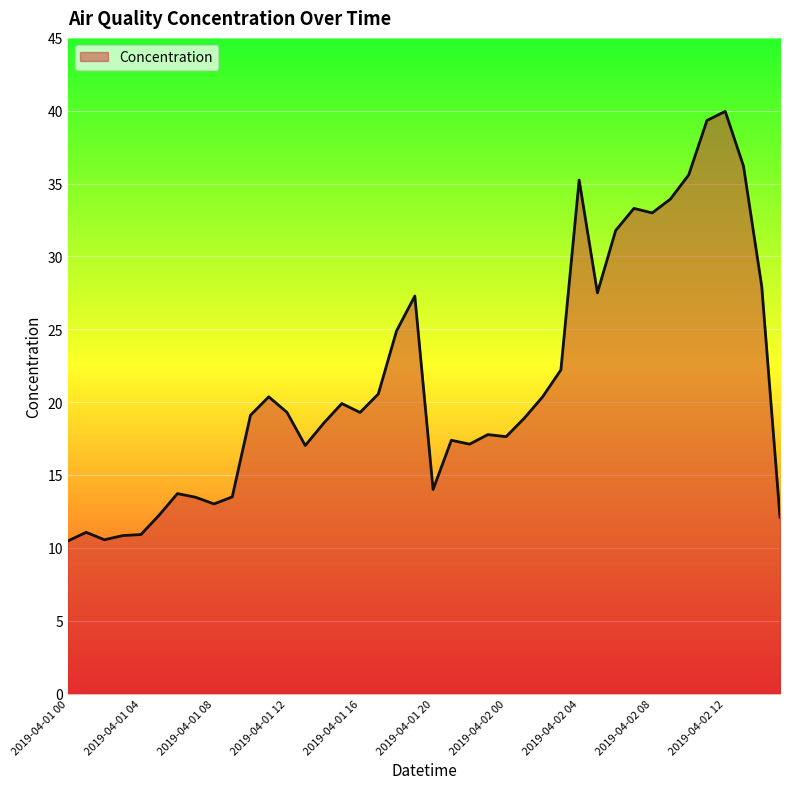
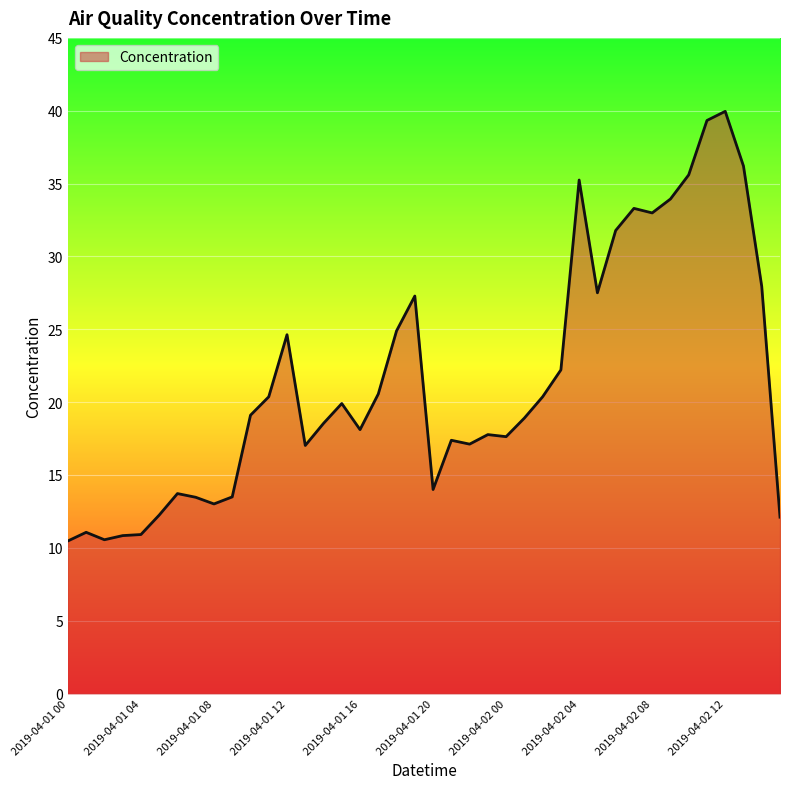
2019-04-01 12: 19.3 -> 24.6
2019-04-01 16: 19.3 -> 18.1
